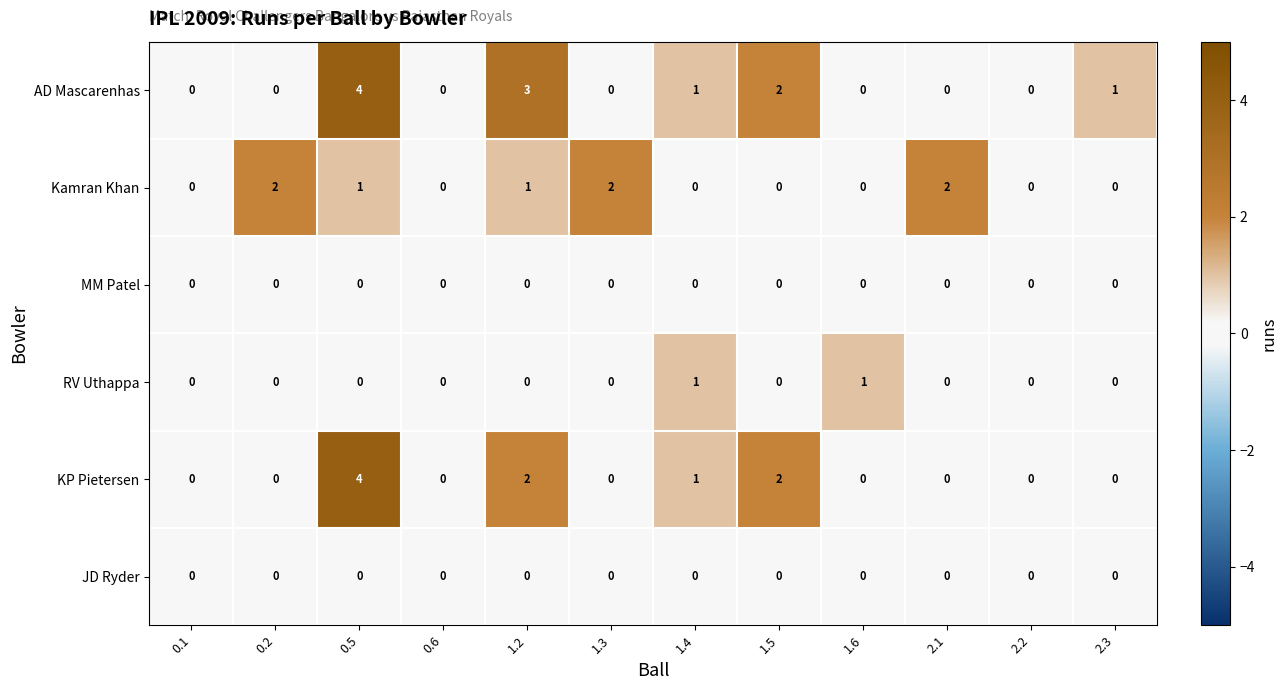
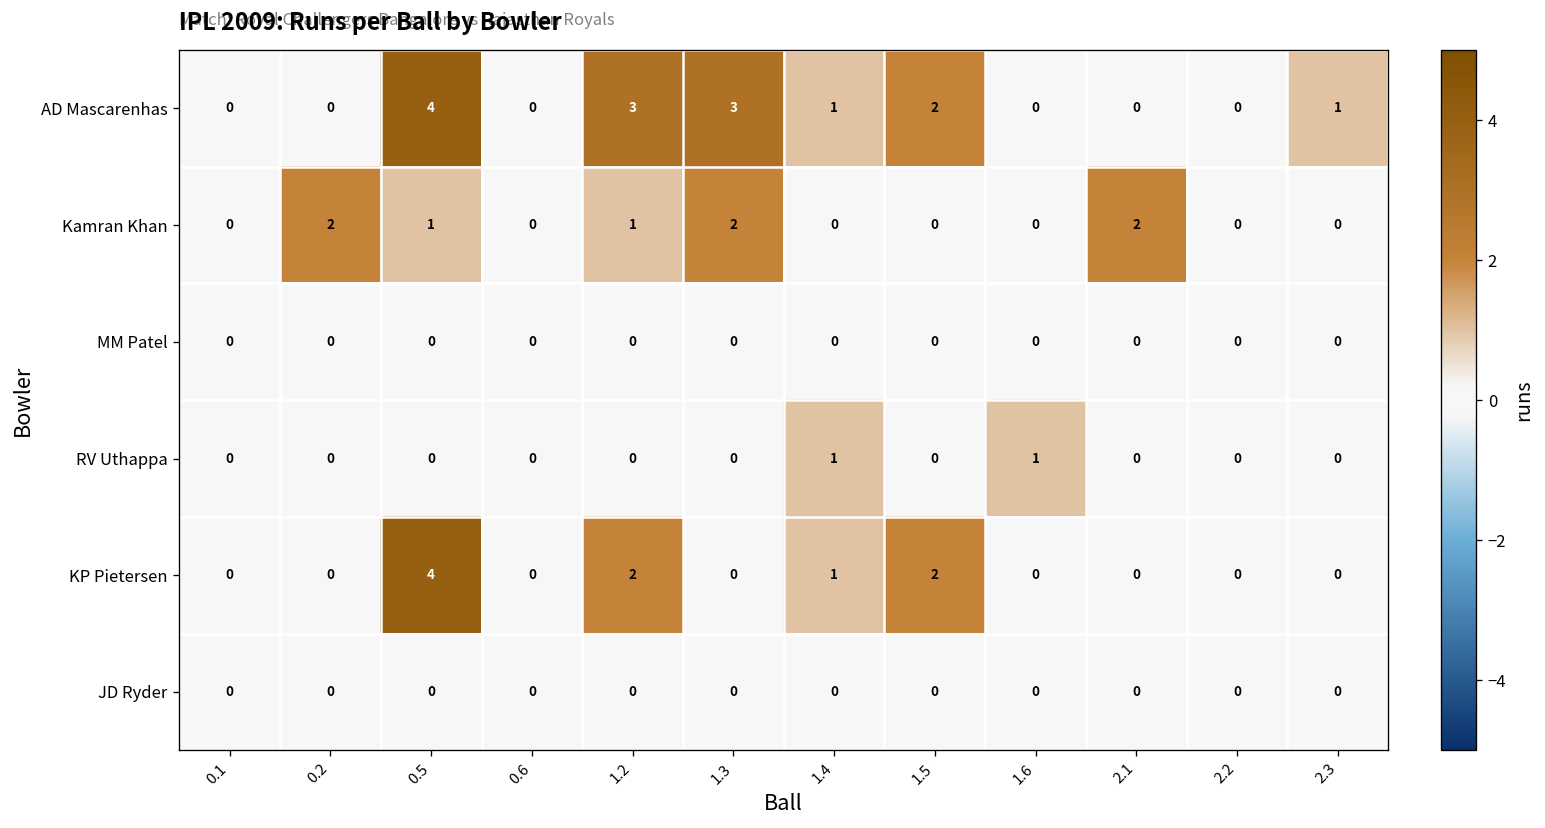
AD Mascarenhas, 1.3: 0 -> 3
